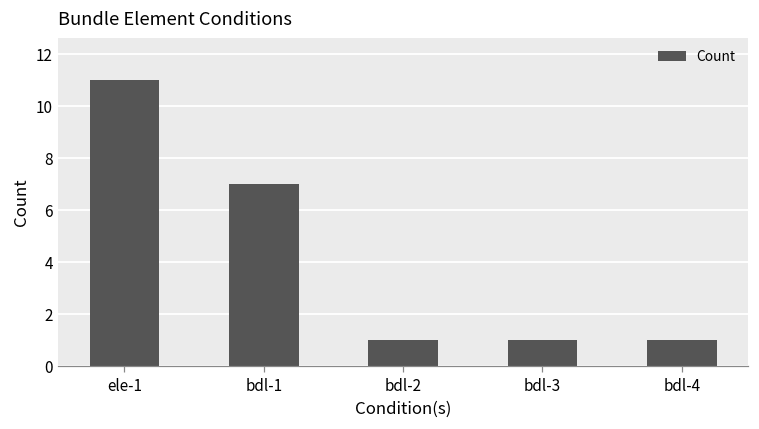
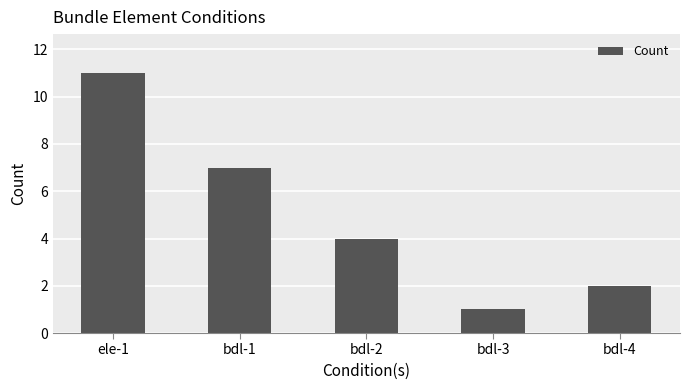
bdl-2: 1 -> 4
bdl-4: 1 -> 2
